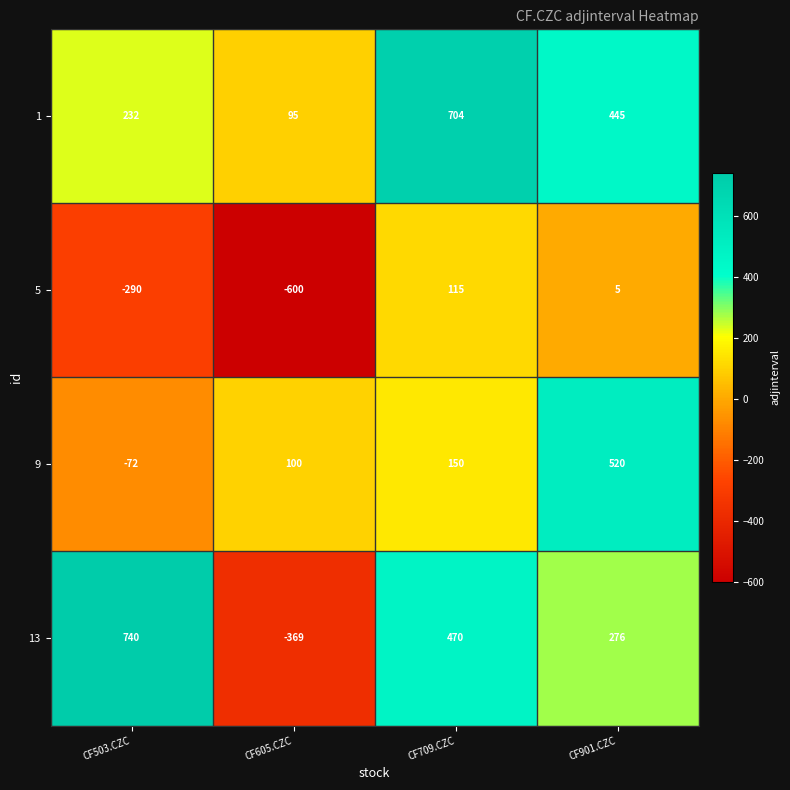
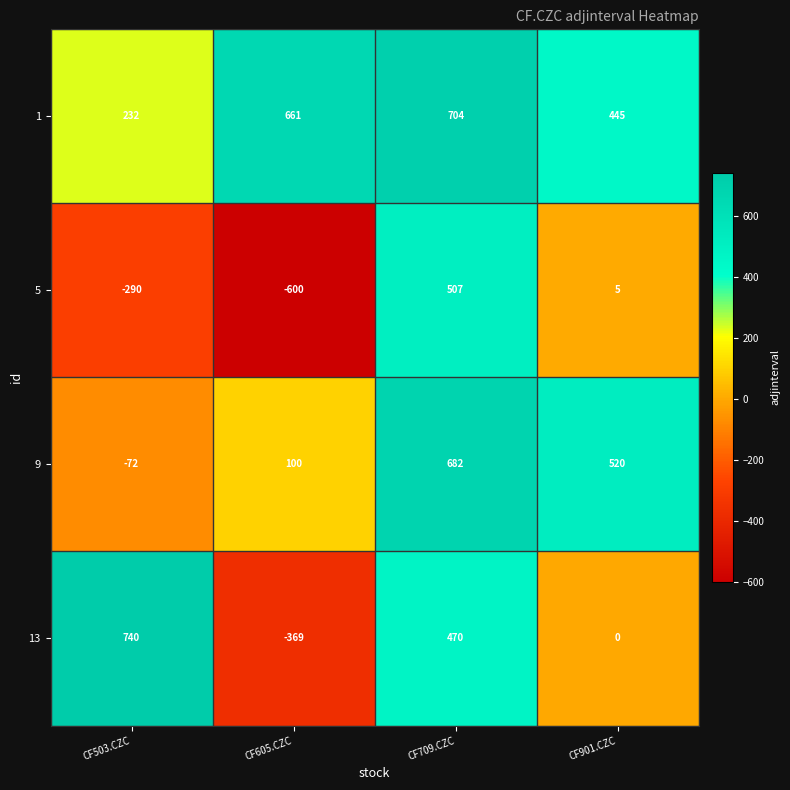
1, CF605.CZC: 95 -> 661
5, CF709.CZC: 115 -> 507
9, CF709.CZC: 150 -> 682
13, CF901.CZC: 276 -> 0
